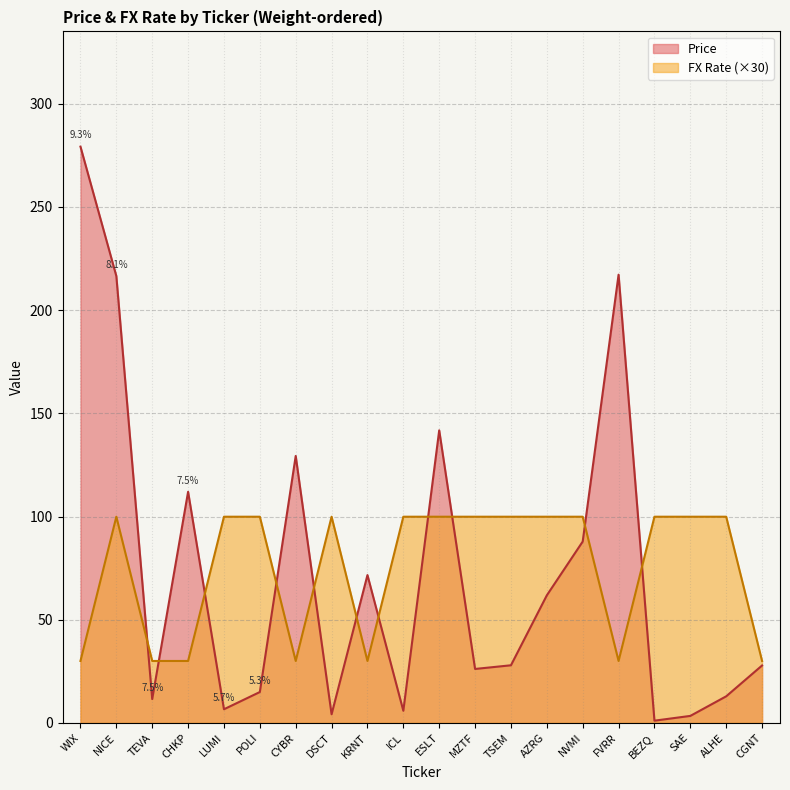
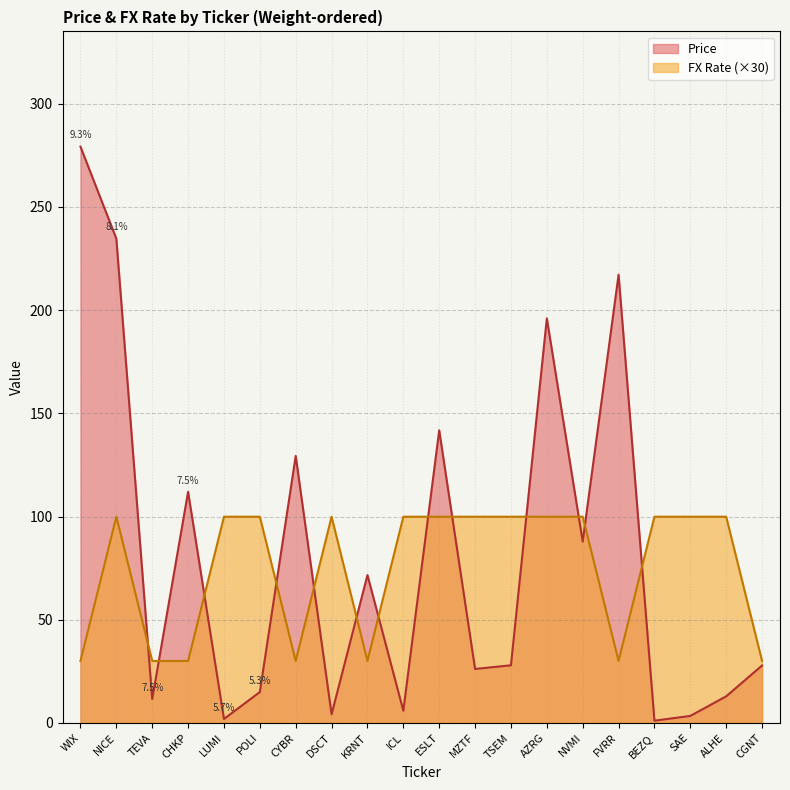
Price, NICE: 217 -> 235
Price, LUMI: 7 -> 2
Price, AZRG: 62 -> 196
